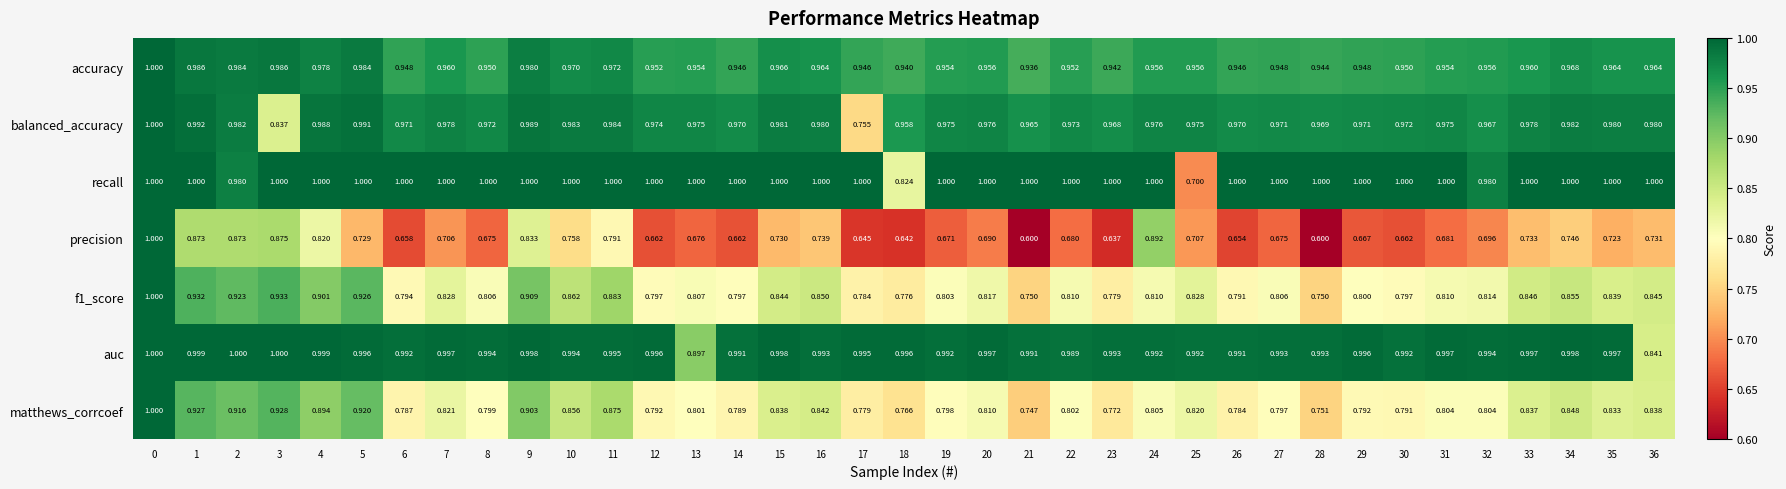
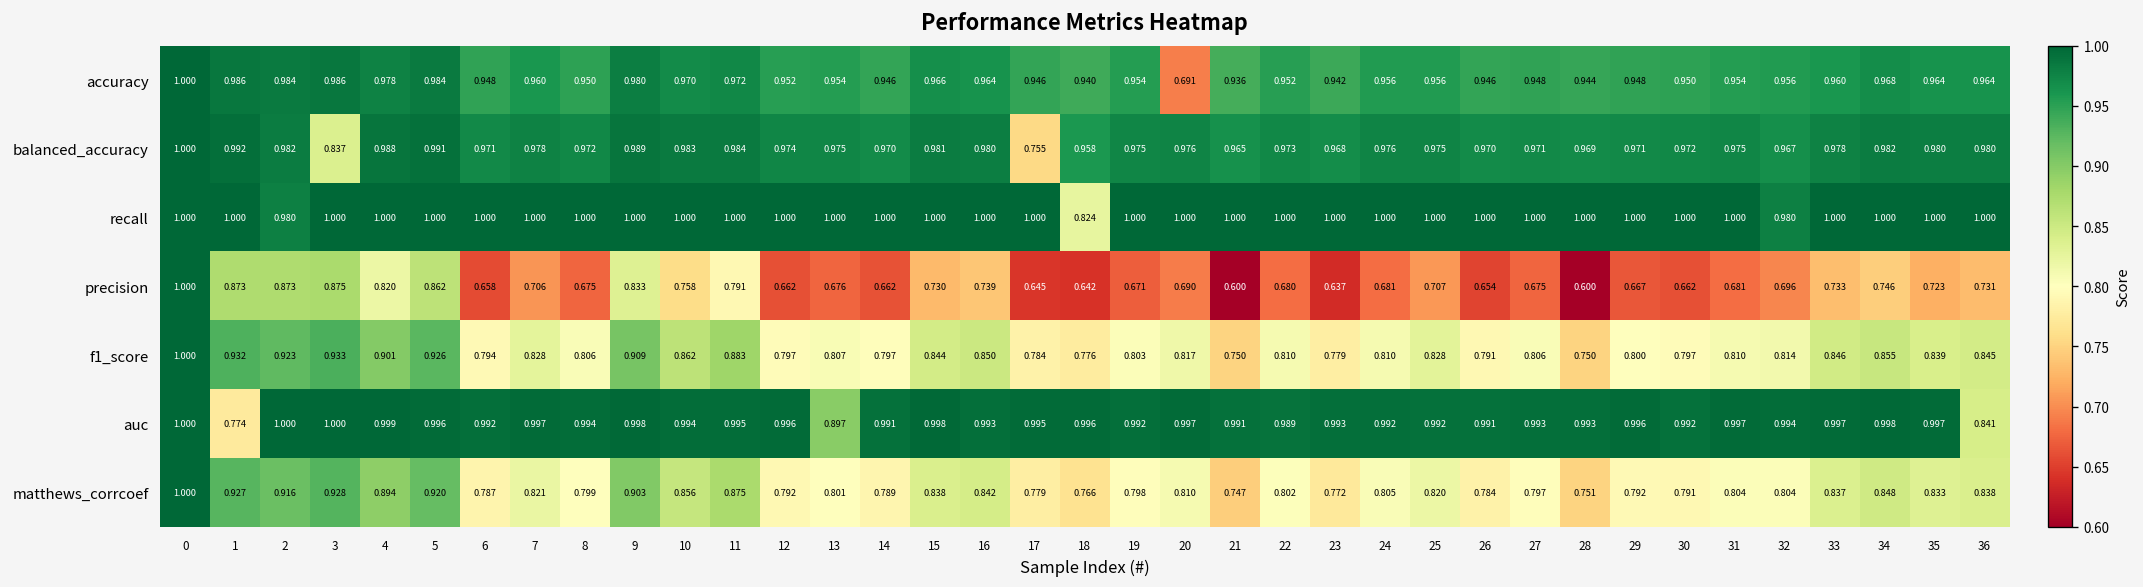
accuracy, 20: 0.956 -> 0.691
recall, 25: 0.700 -> 1.000
precision, 5: 0.729 -> 0.862
precision, 24: 0.892 -> 0.681
auc, 1: 0.999 -> 0.774
